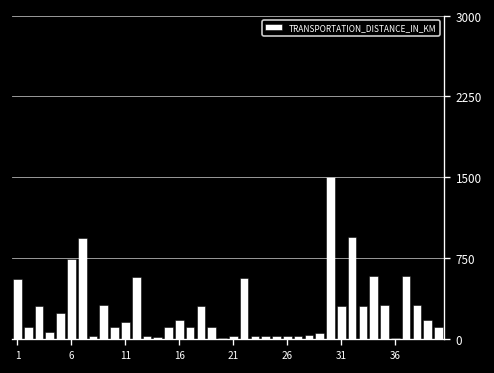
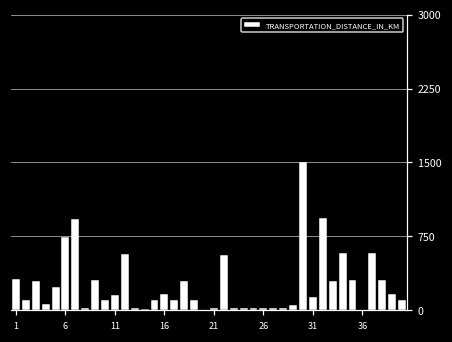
1: 600 -> 300
31: 300 -> 100
